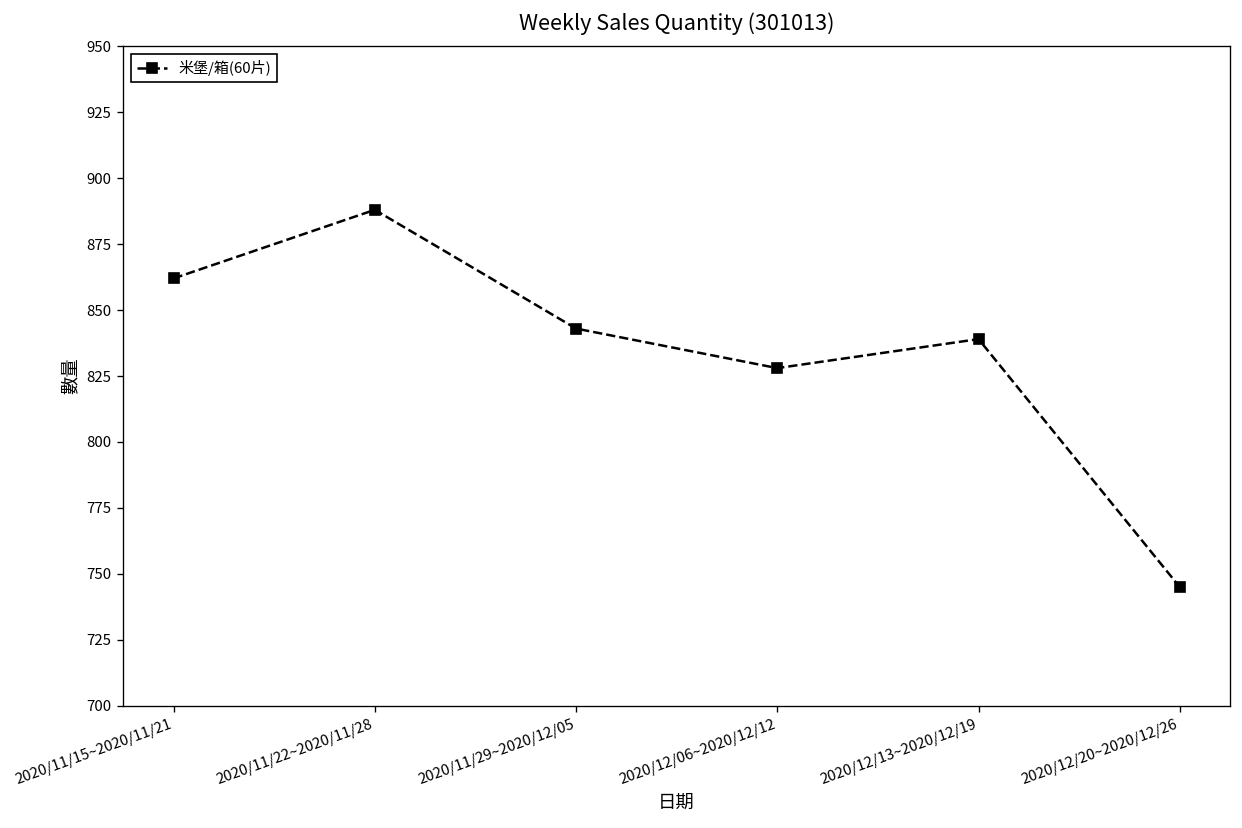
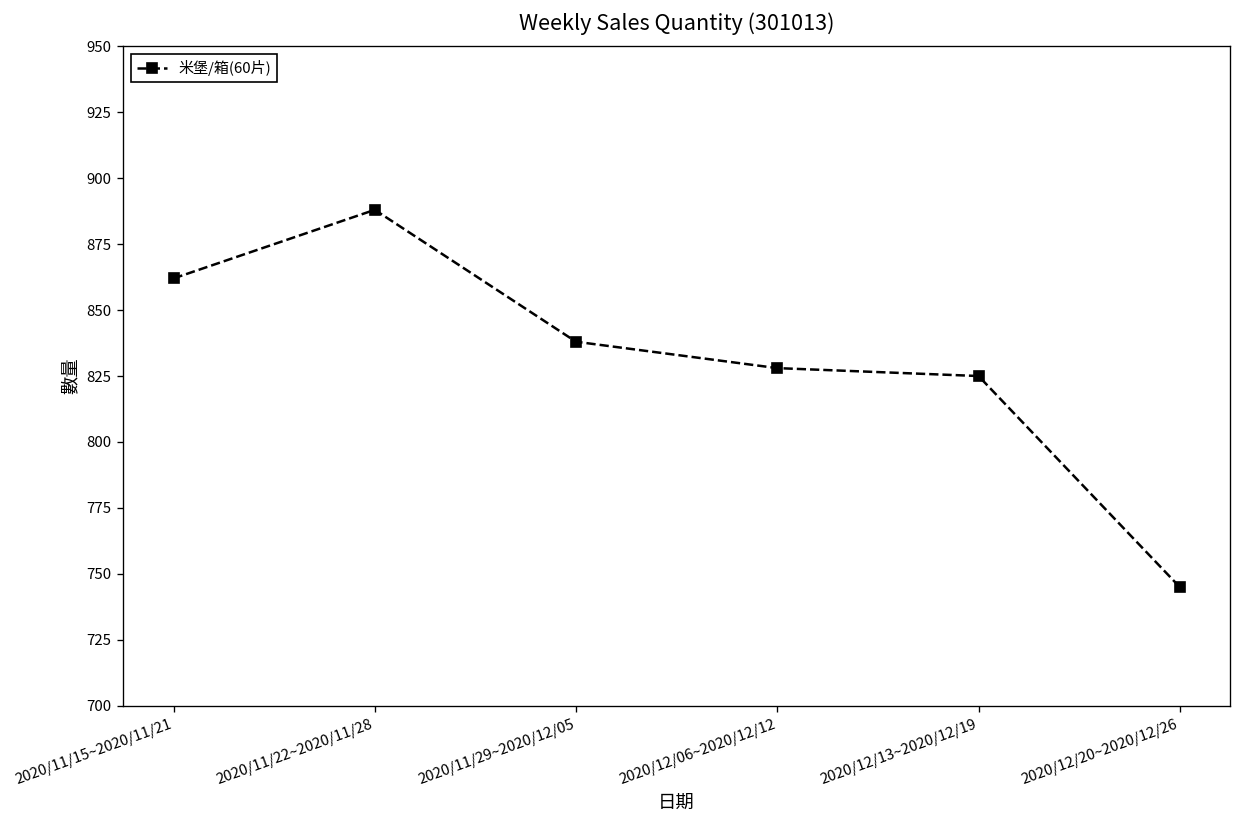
2020/11/29~2020/12/05: 843 -> 838
2020/12/13~2020/12/19: 839 -> 825
